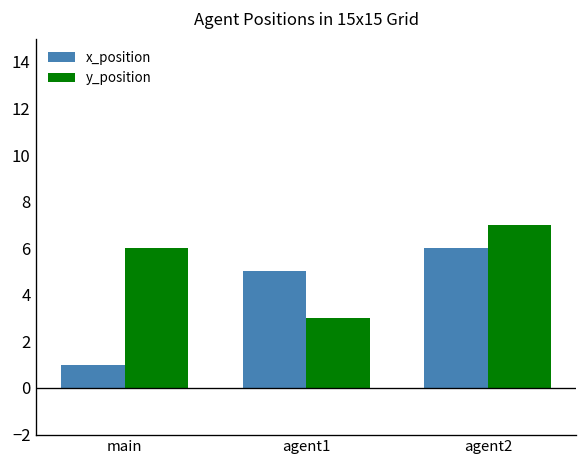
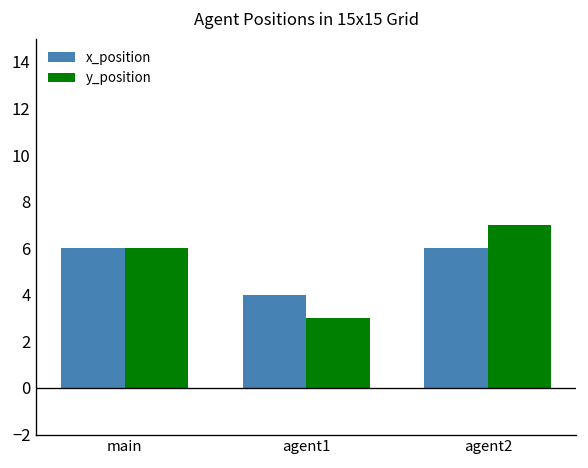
x_position, main: 1 -> 6
x_position, agent1: 5 -> 4
